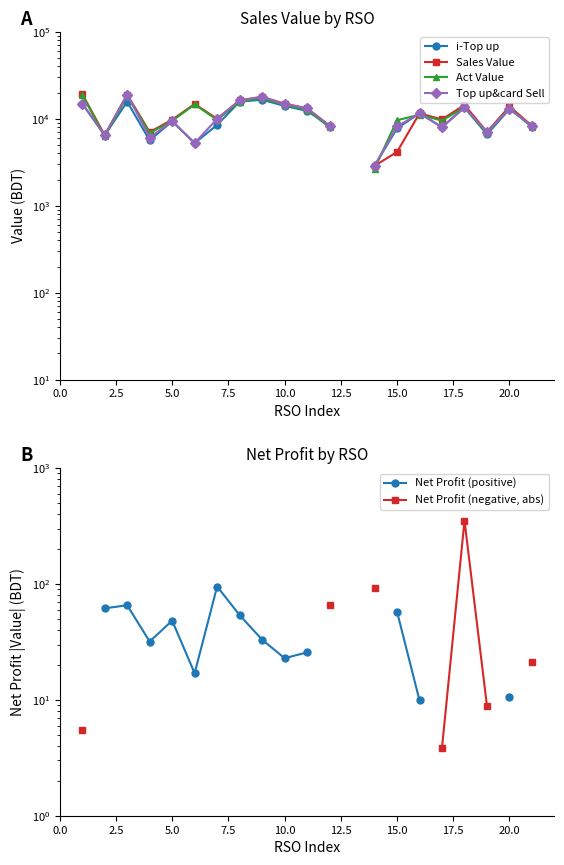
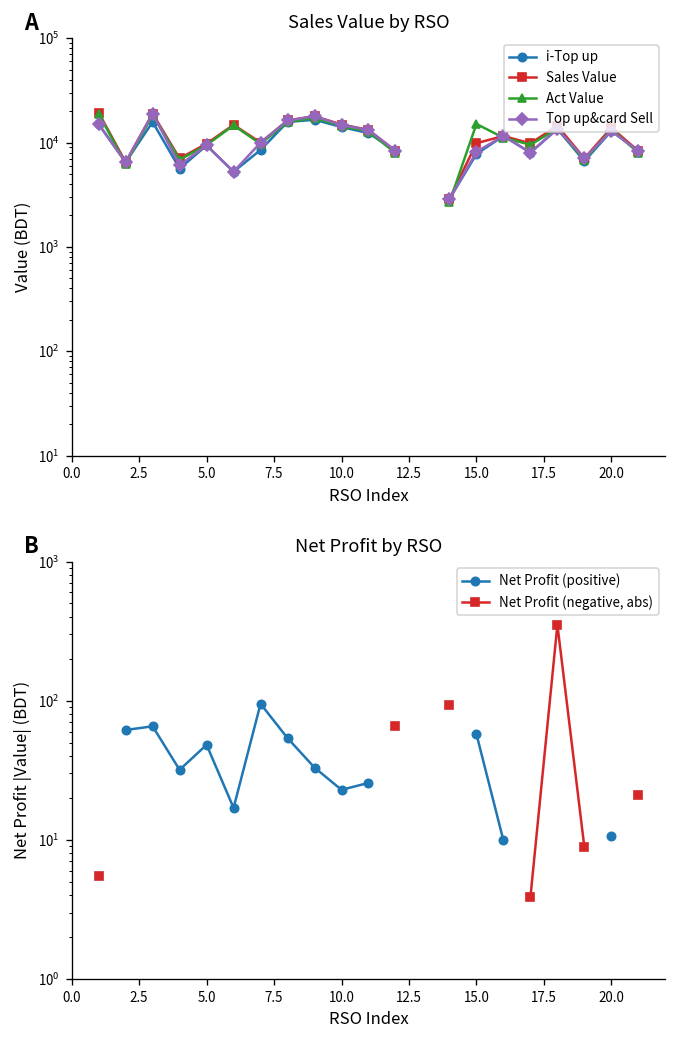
Sales Value by RSO, Sales Value, 15.0: 4000 -> 10000
Sales Value by RSO, Act Value, 15.0: 10000 -> 15000
